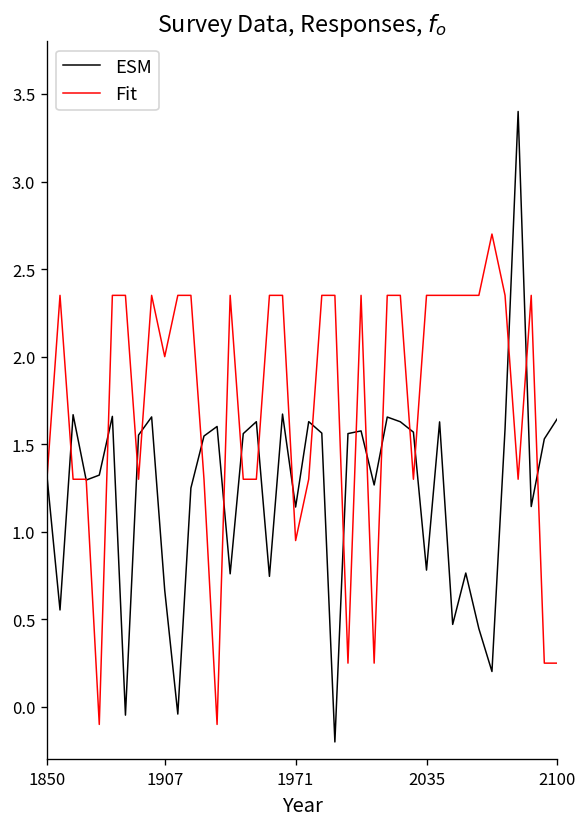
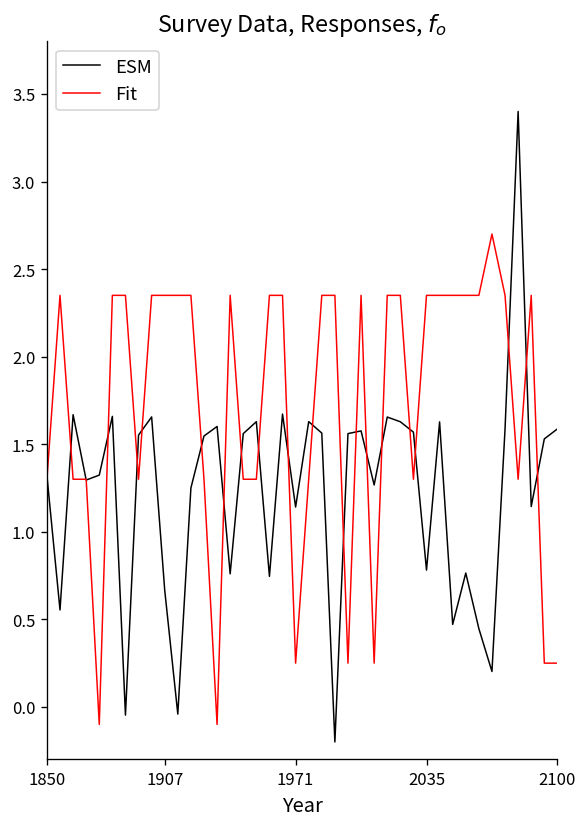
Fit, 1907: 2.00 -> 2.35
Fit, 1971: 0.95 -> 0.25
ESM, 2100: 1.65 -> 1.59
